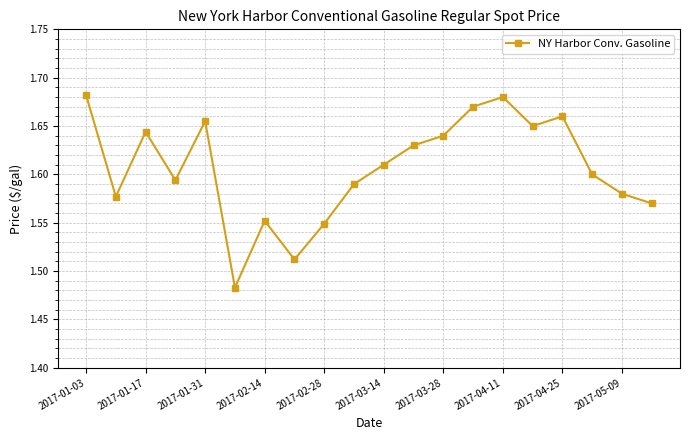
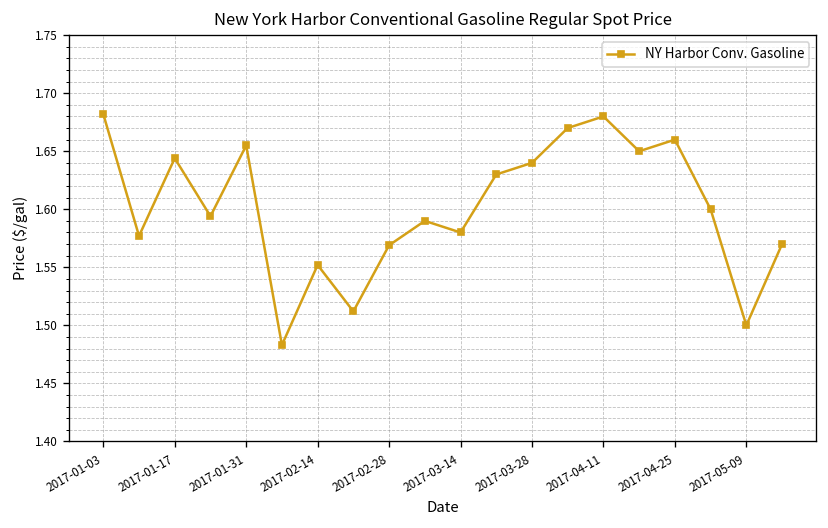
2017-02-28: 1.55 -> 1.57
2017-03-14: 1.61 -> 1.58
2017-05-09: 1.58 -> 1.50
